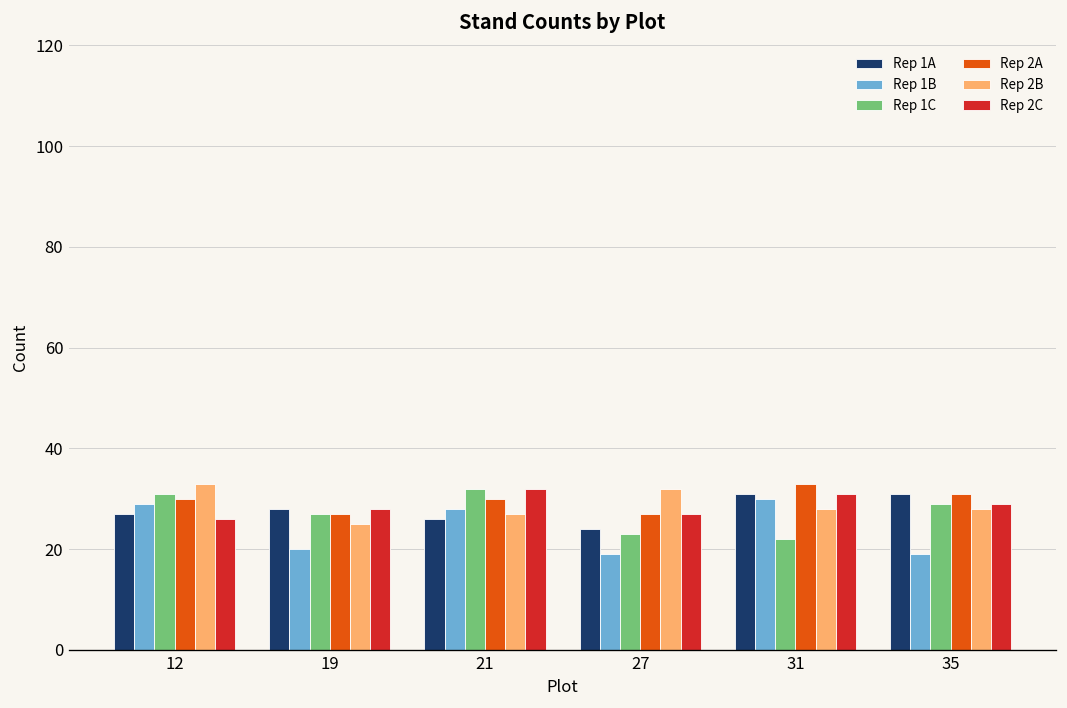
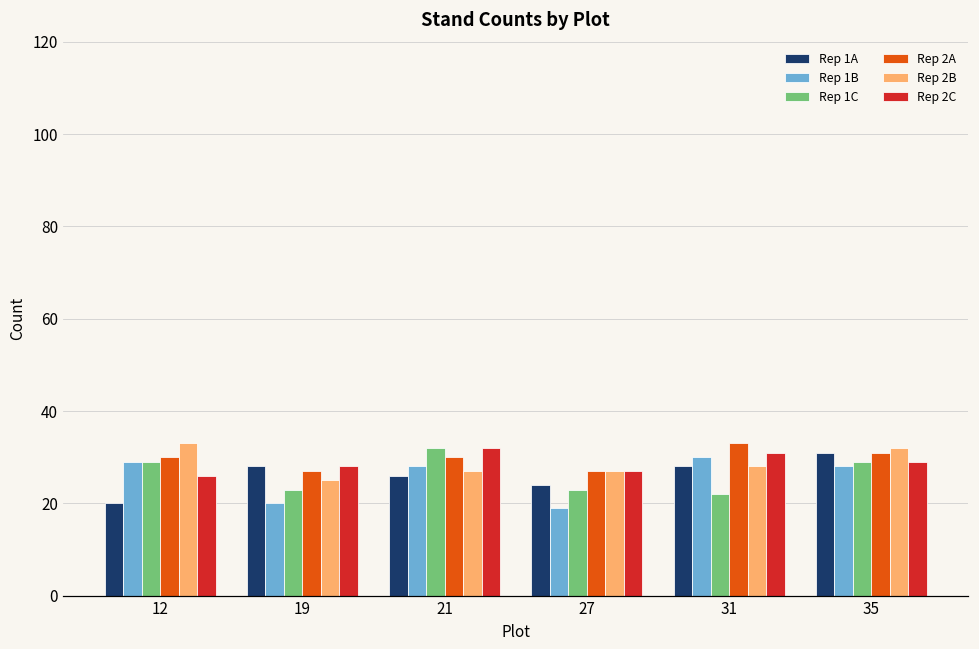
Rep 1A, 12: 27 -> 20
Rep 1C, 12: 31 -> 29
Rep 1C, 19: 27 -> 23
Rep 2B, 27: 32 -> 27
Rep 1A, 31: 31 -> 28
Rep 1B, 35: 19 -> 28
Rep 2B, 35: 28 -> 32
